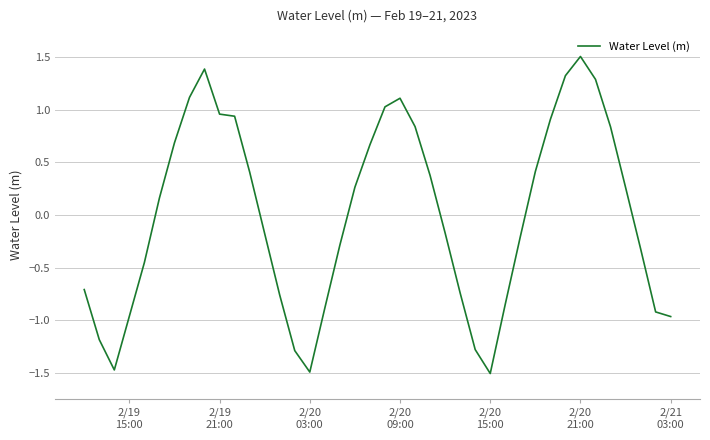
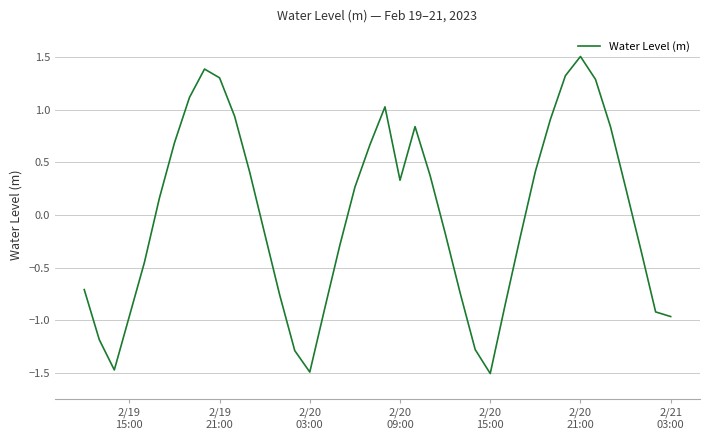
2/19 21:00: 0.96 -> 1.30
2/20 09:00: 1.11 -> 0.33
